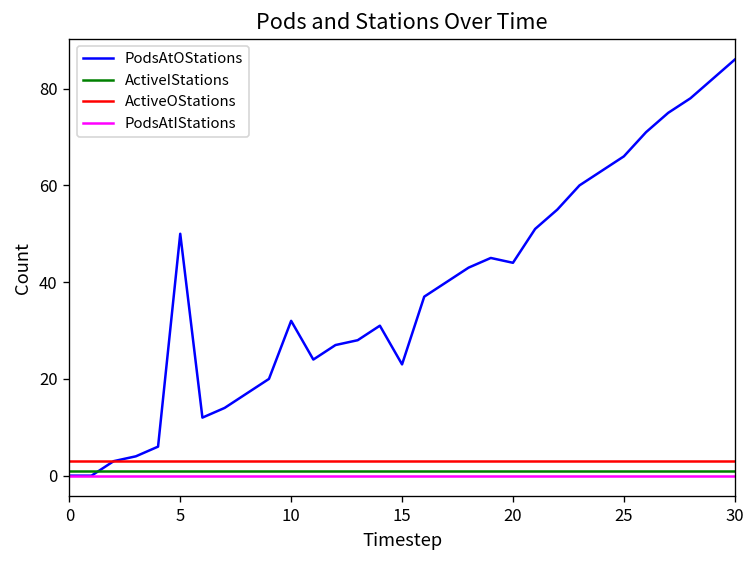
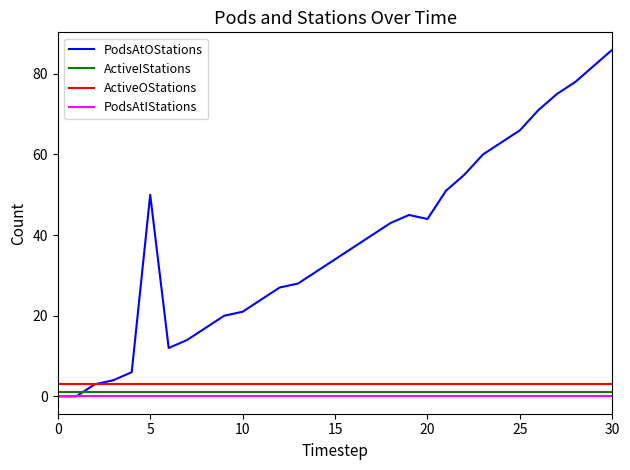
PodsAtOStations, 10: 32 -> 21
PodsAtOStations, 15: 23 -> 34
